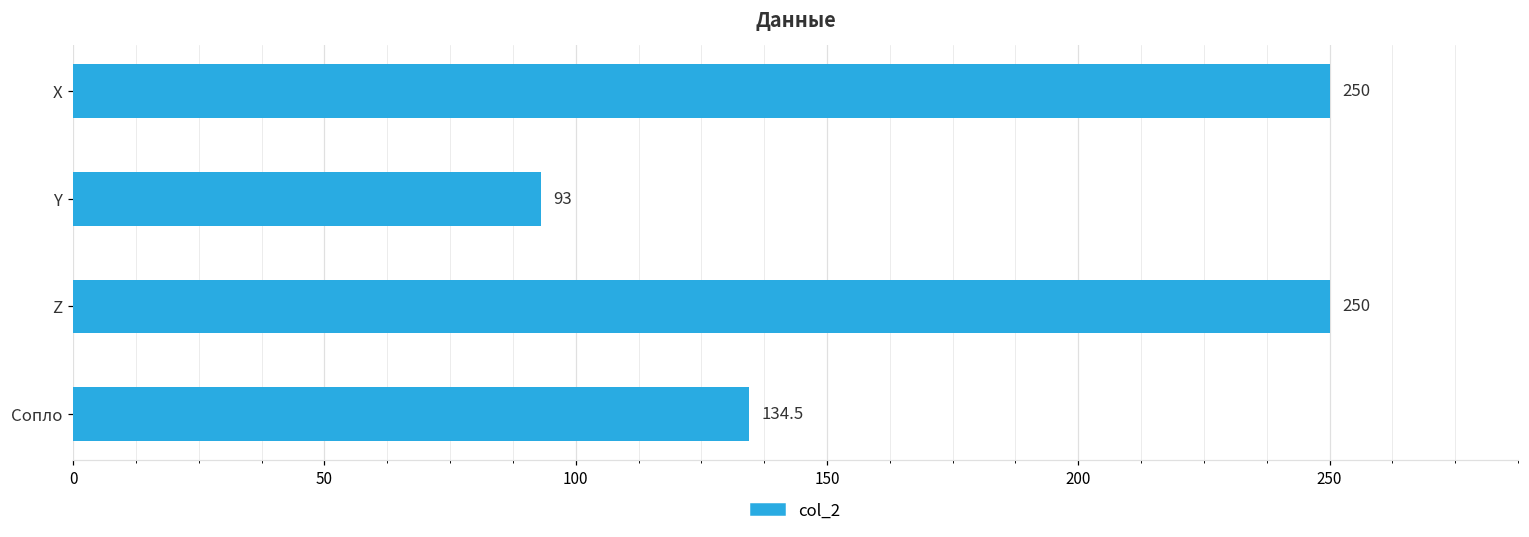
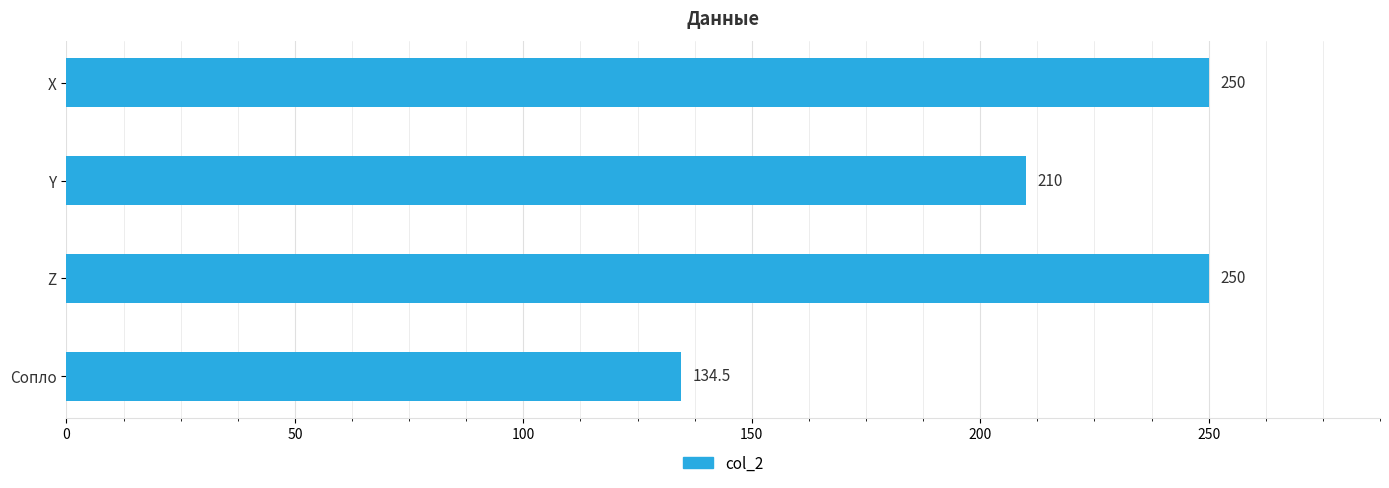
Y: 93 -> 210
